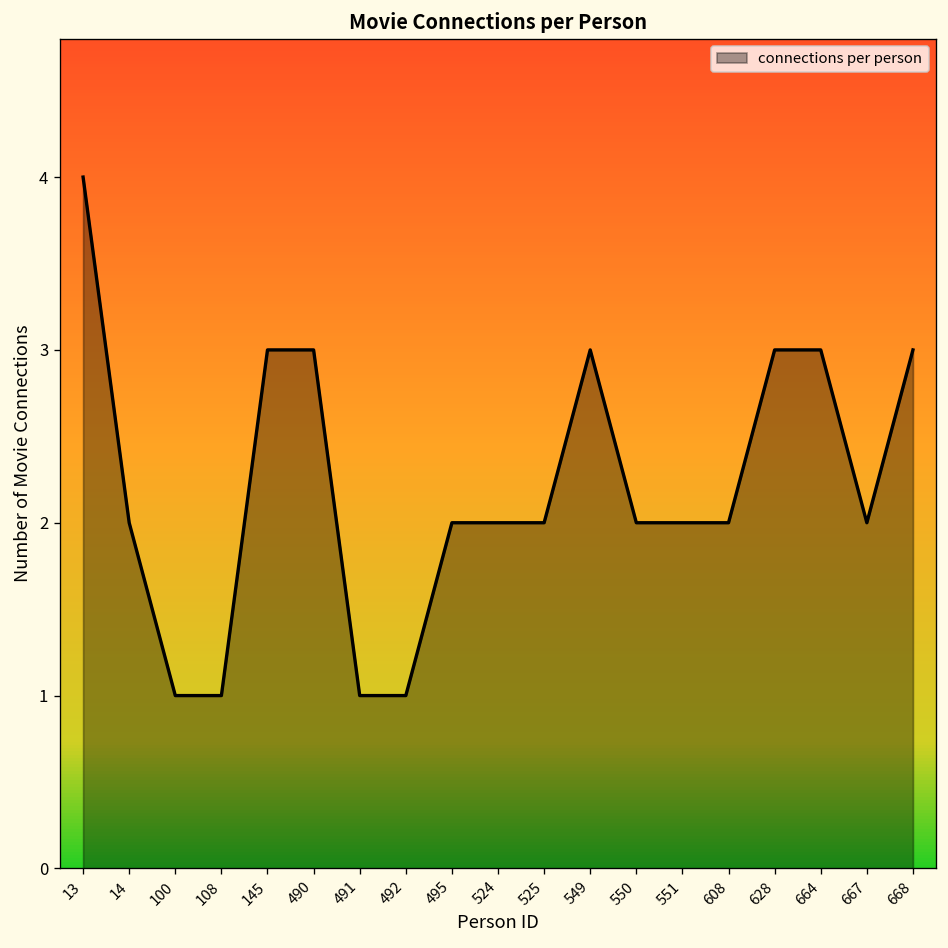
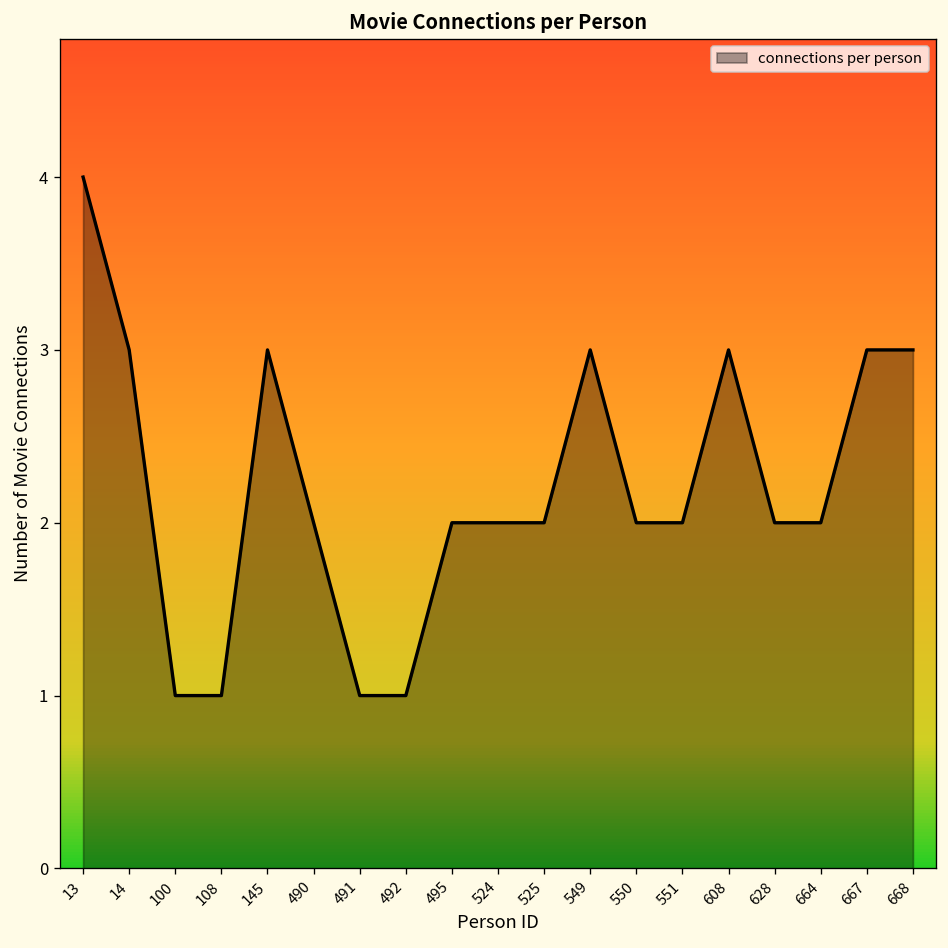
14: 2 -> 3
490: 3 -> 2
608: 2 -> 3
628: 3 -> 2
664: 3 -> 2
667: 2 -> 3
